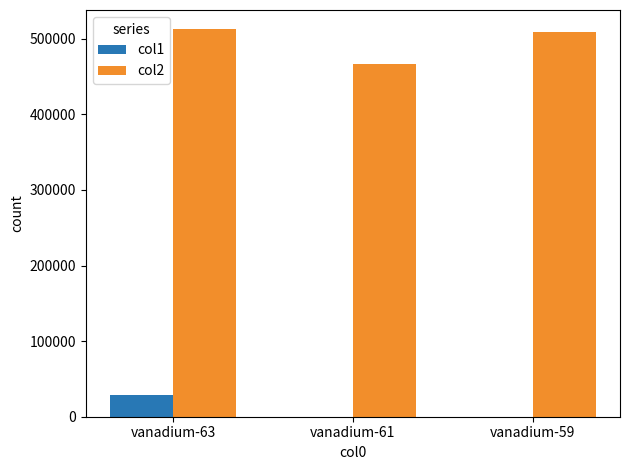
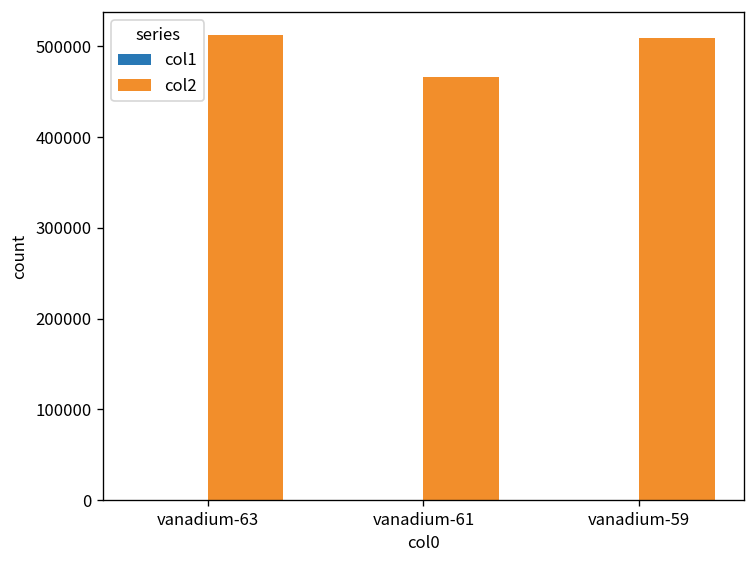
col1, vanadium-63: 30000 -> 0
